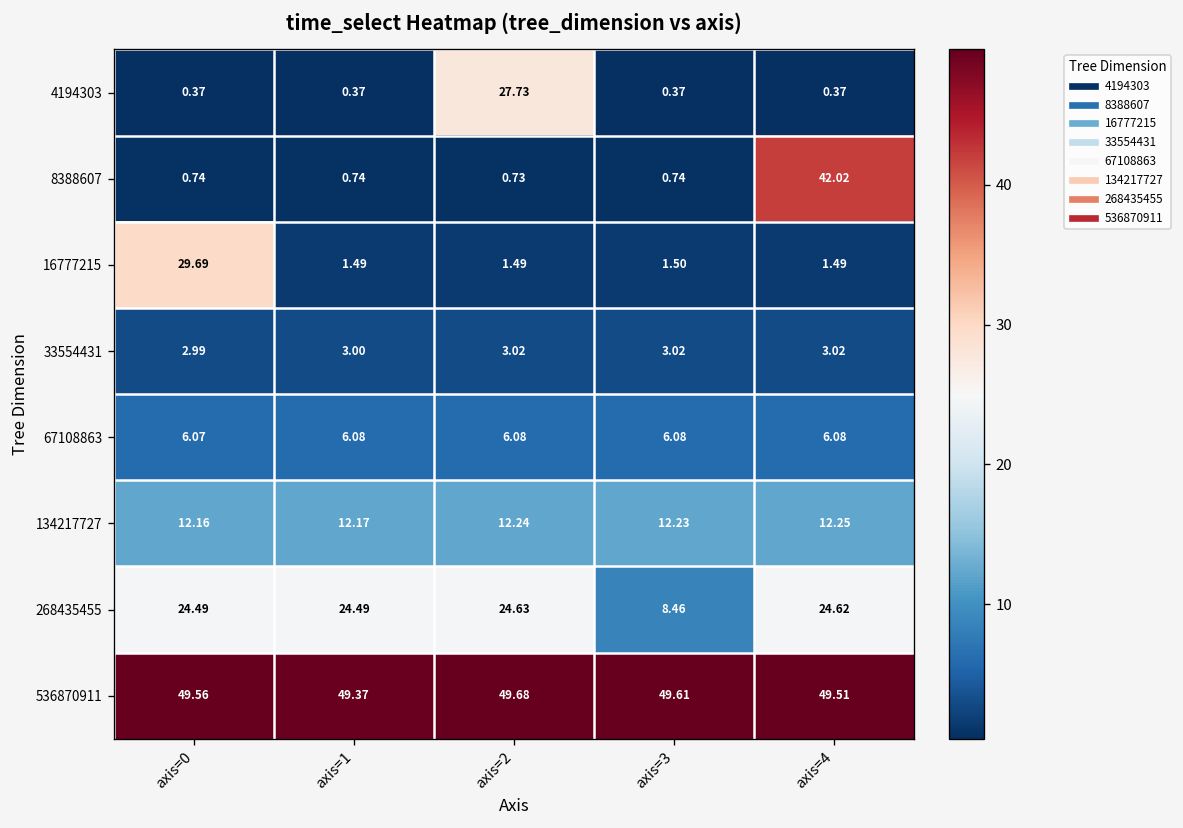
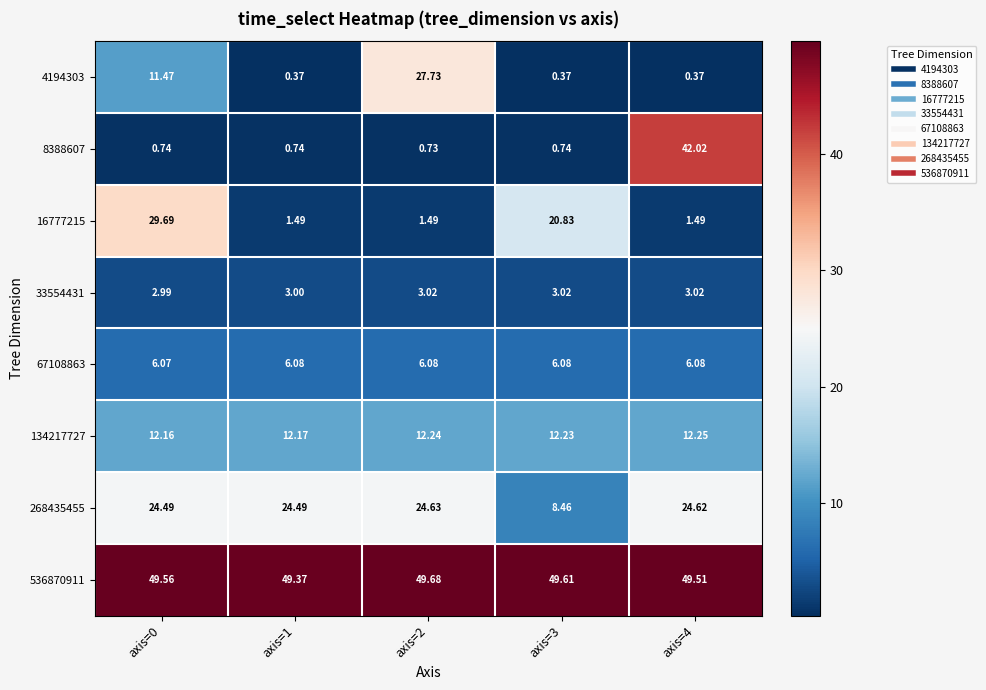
4194303, axis=0: 0.37 -> 11.47
16777215, axis=3: 1.50 -> 20.83
